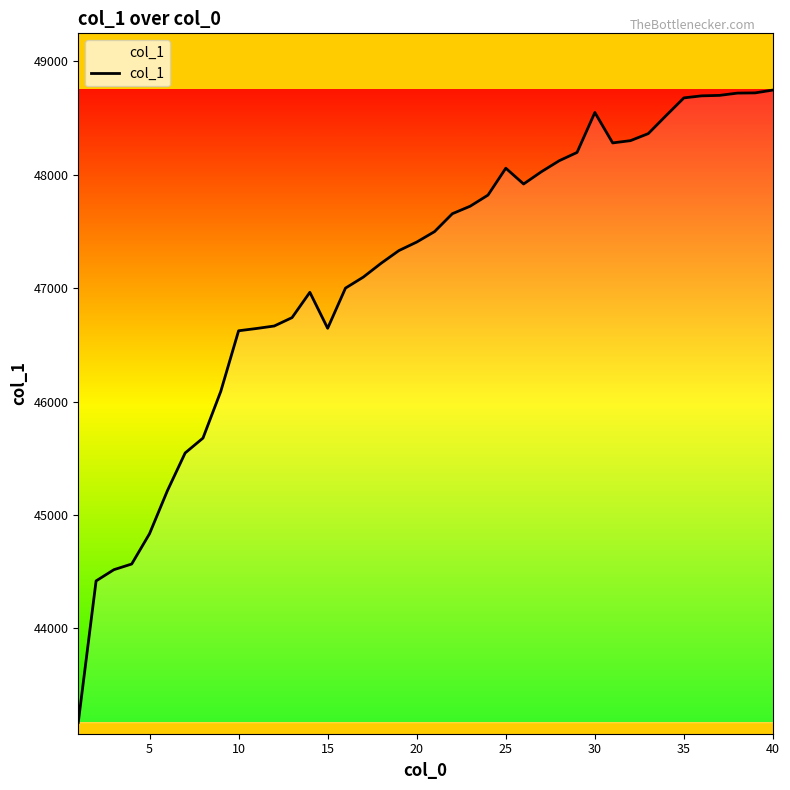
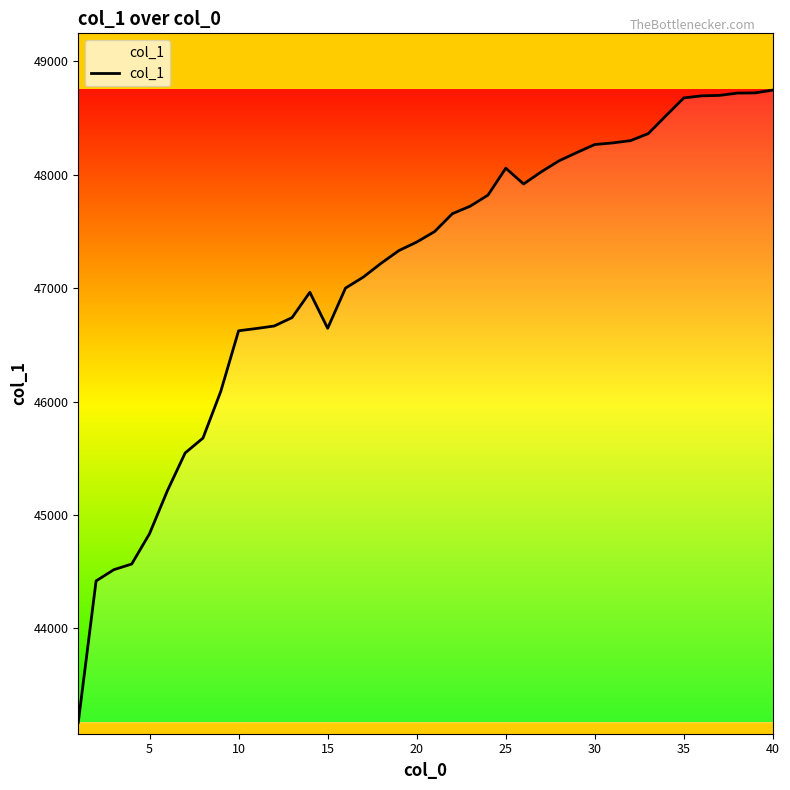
30: 48550 -> 48270
